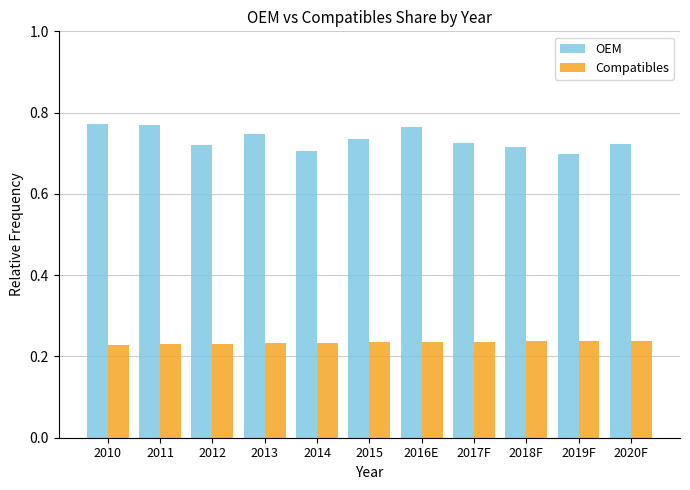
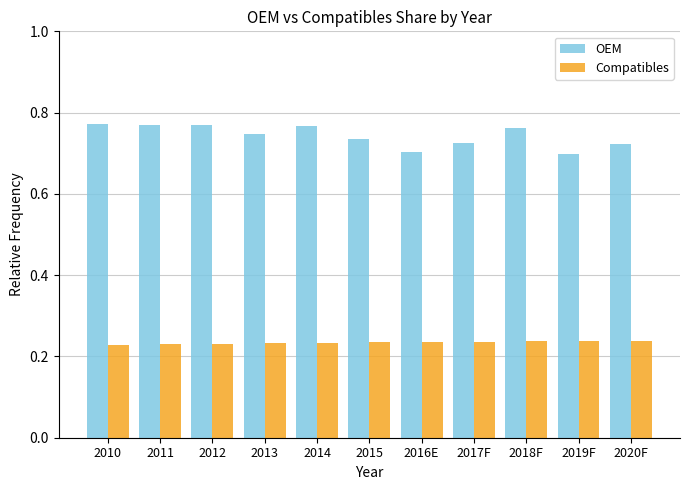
OEM, 2012: 0.72 -> 0.77
OEM, 2014: 0.71 -> 0.77
OEM, 2016E: 0.76 -> 0.70
OEM, 2018F: 0.71 -> 0.76
